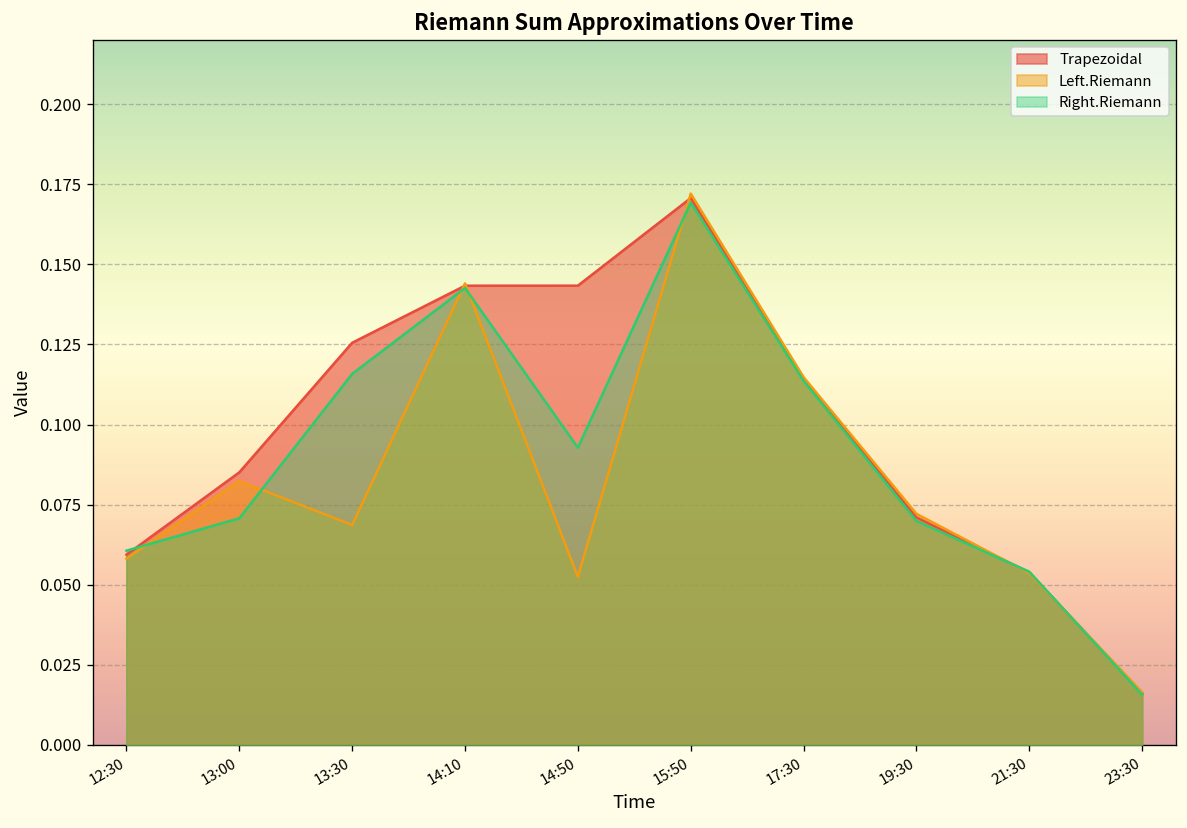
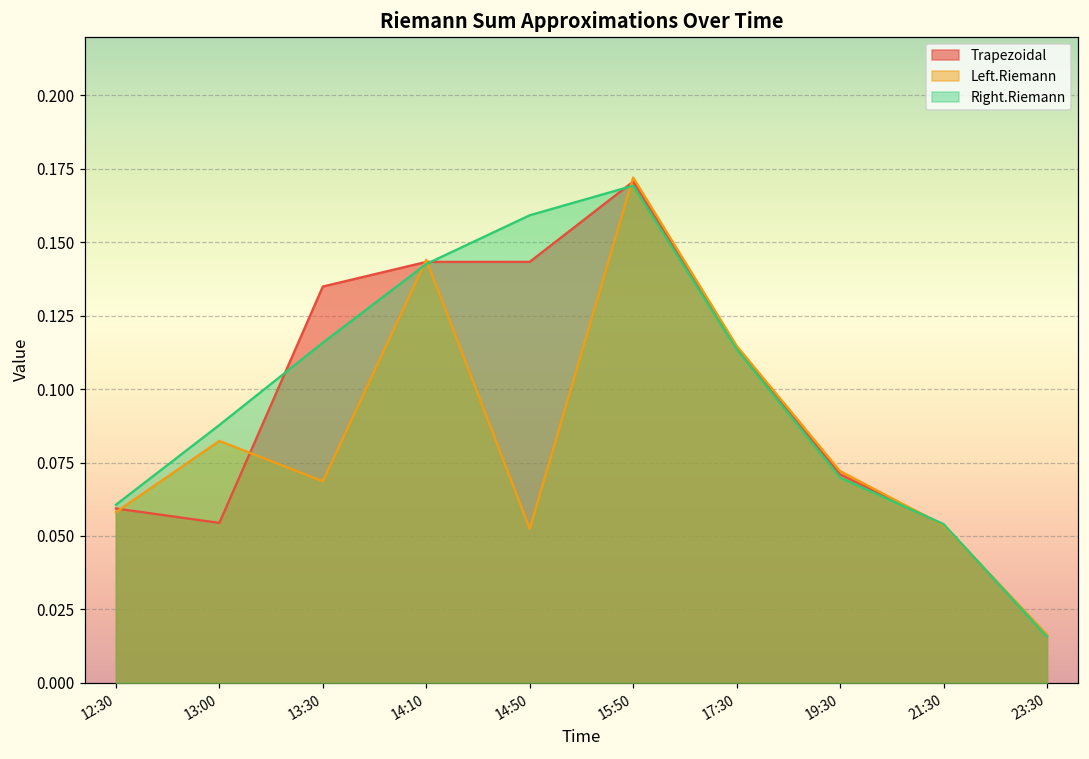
Trapezoidal, 13:00: 0.085 -> 0.054
Right.Riemann, 13:00: 0.071 -> 0.088
Trapezoidal, 13:30: 0.126 -> 0.135
Right.Riemann, 14:50: 0.093 -> 0.159
